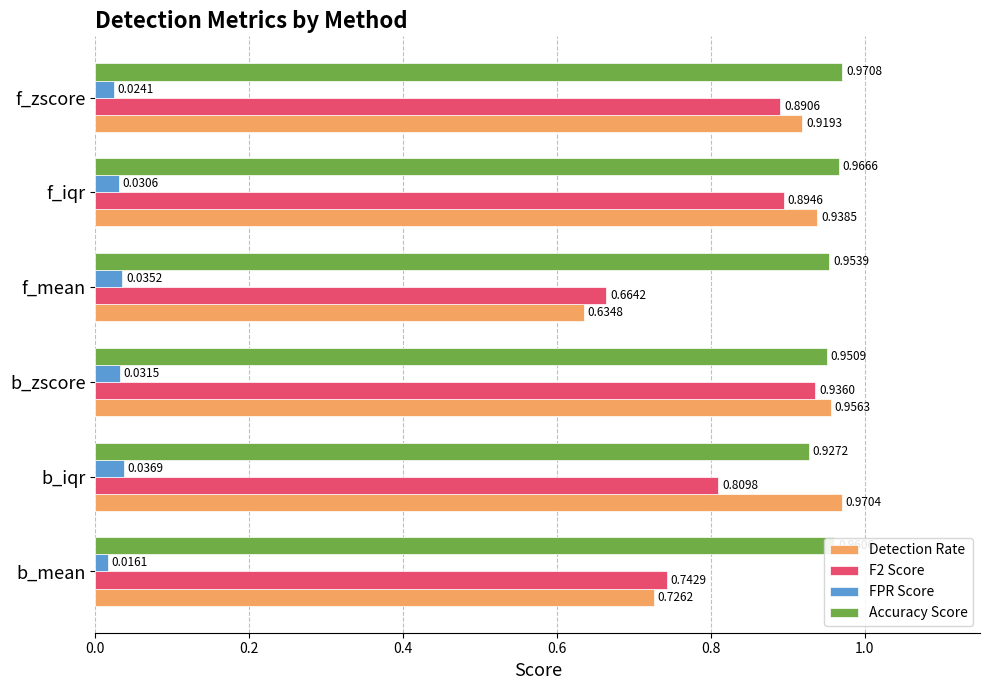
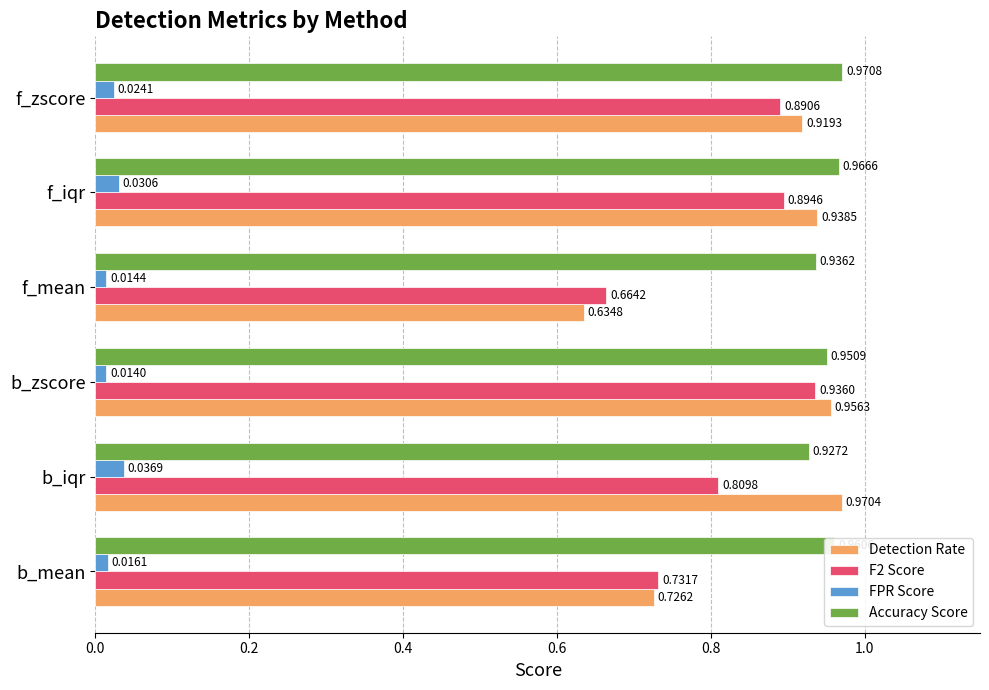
Accuracy Score, f_mean: 0.9539 -> 0.9362
FPR Score, f_mean: 0.0352 -> 0.0144
FPR Score, b_zscore: 0.0315 -> 0.0140
F2 Score, b_mean: 0.7429 -> 0.7317
